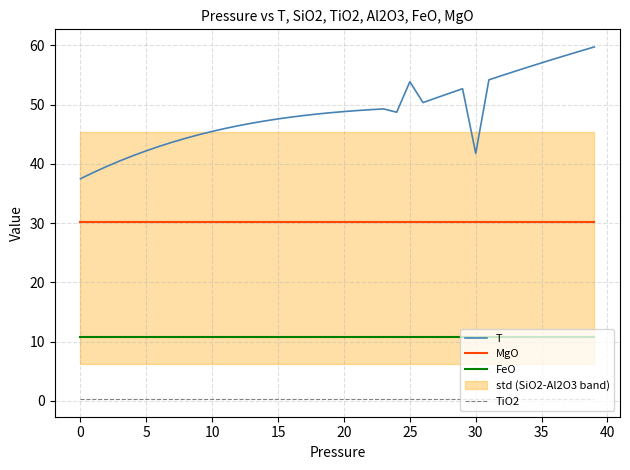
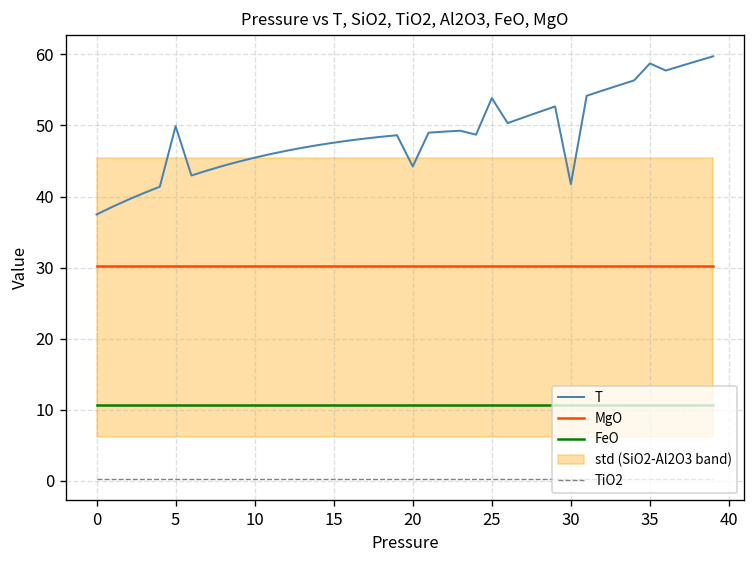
T, 5: 42 -> 50
T, 20: 49 -> 44
T, 35: 57 -> 59
